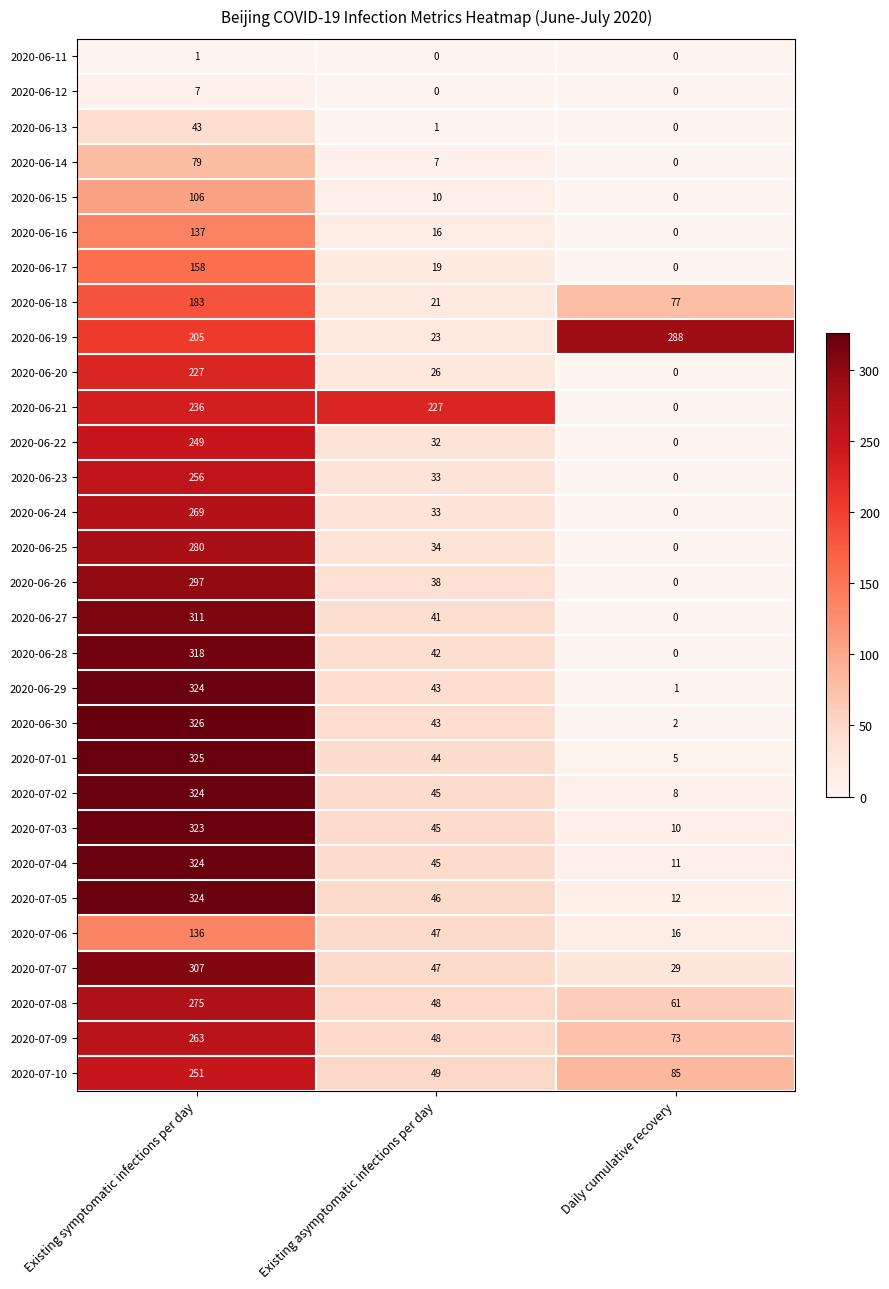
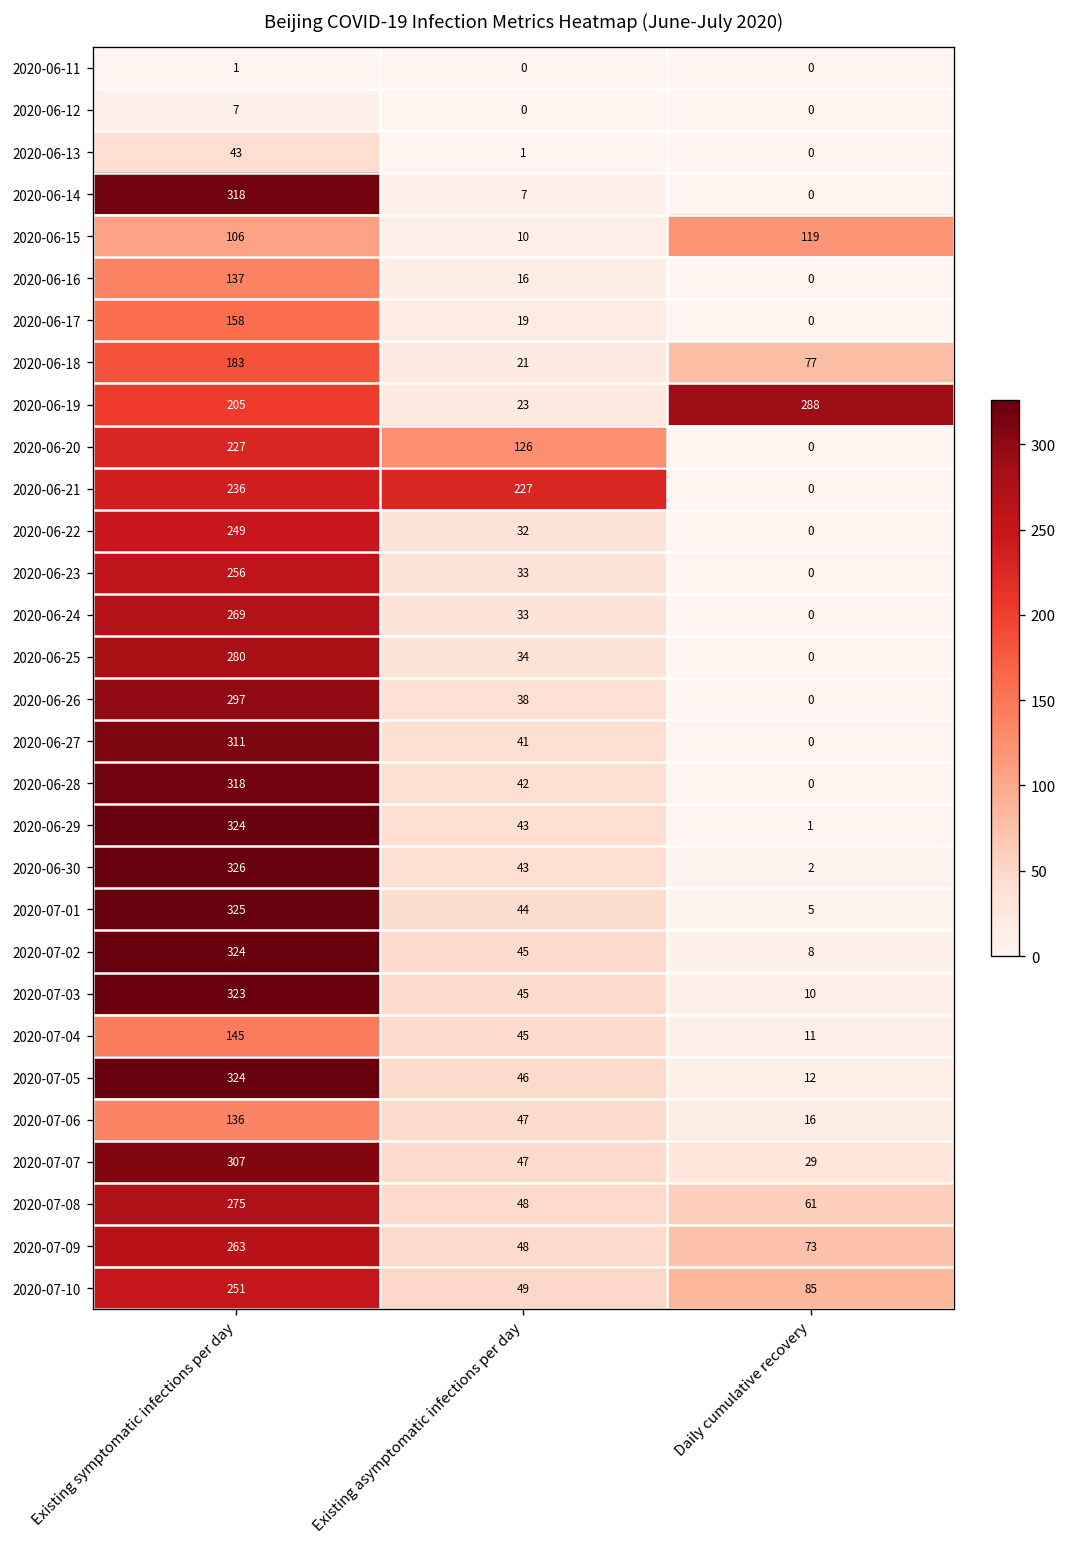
2020-06-14, Existing symptomatic infections per day: 79 -> 318
2020-06-15, Daily cumulative recovery: 0 -> 119
2020-06-20, Existing asymptomatic infections per day: 26 -> 126
2020-07-04, Existing symptomatic infections per day: 324 -> 145
